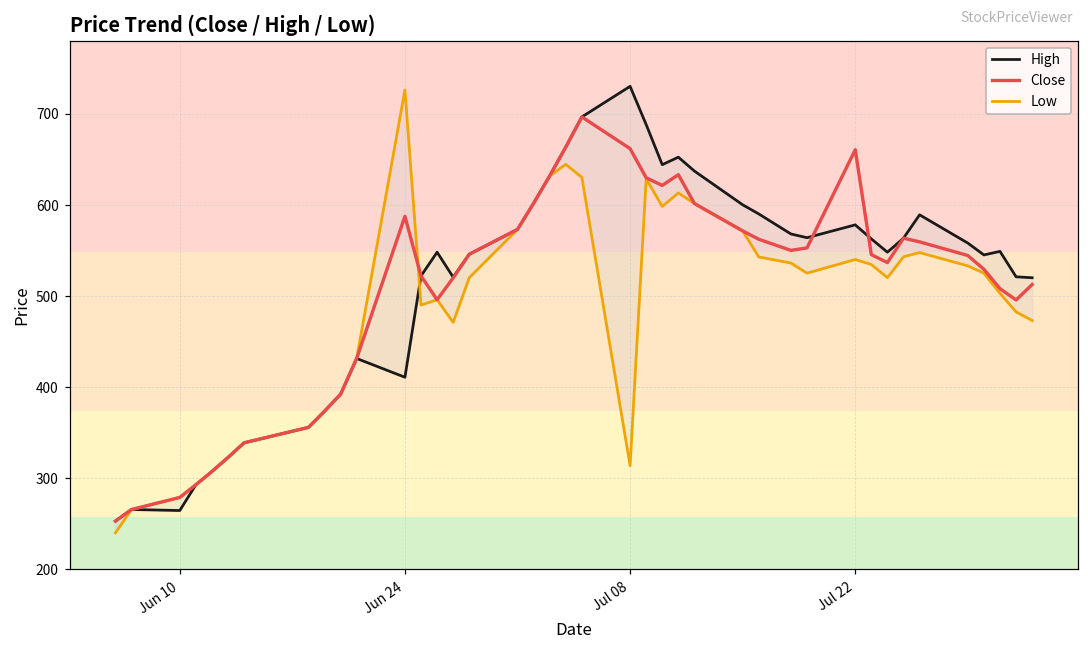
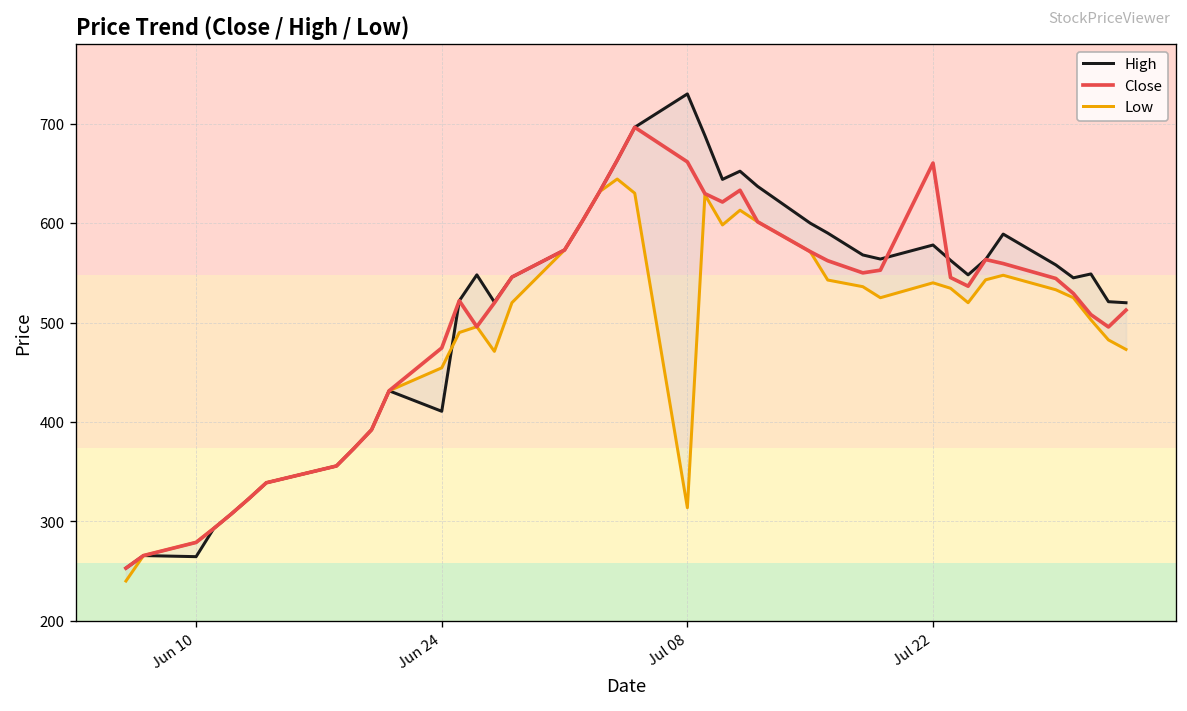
Close, Jun 24: 590 -> 470
Low, Jun 24: 730 -> 450
